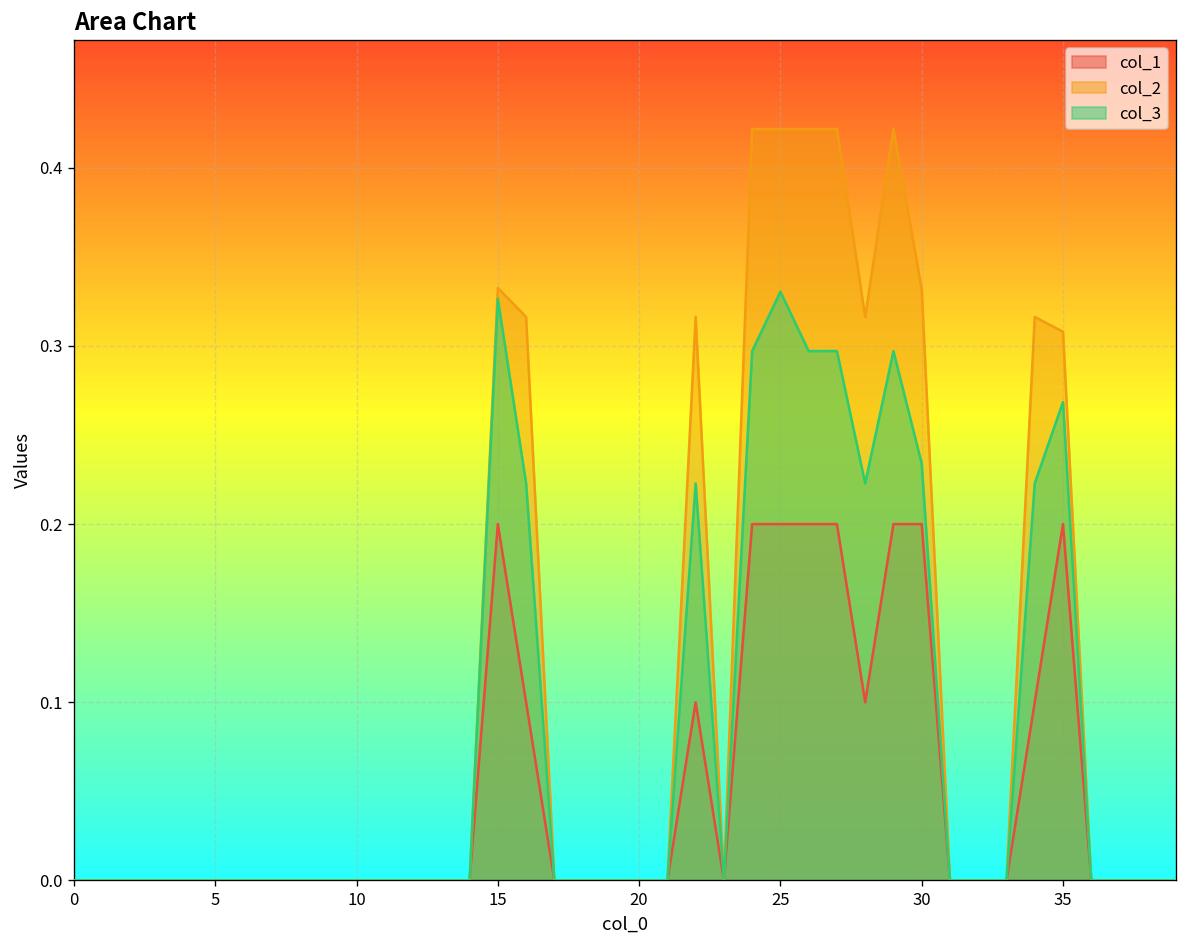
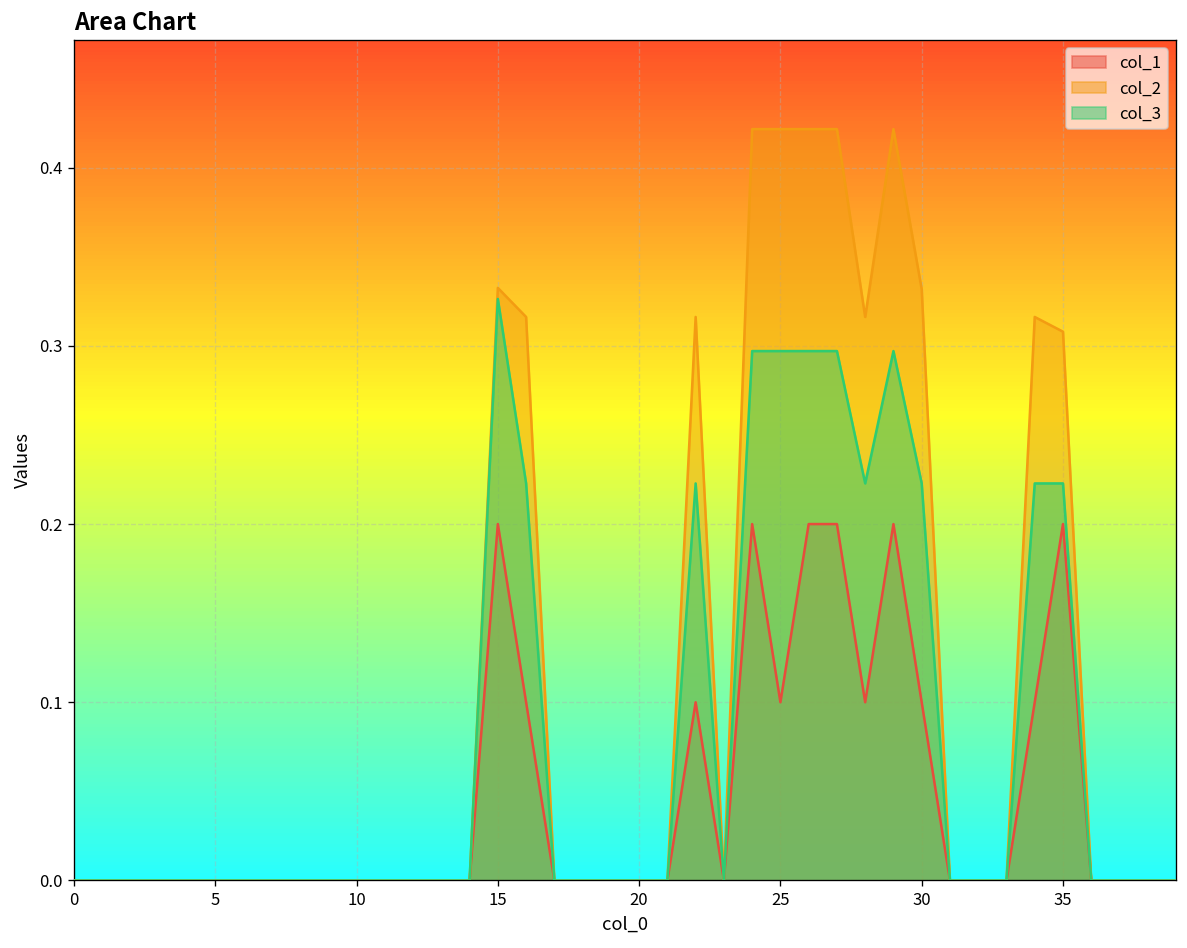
col_1, 25: 0.2 -> 0.1
col_3, 25: 0.330 -> 0.297
col_1, 30: 0.2 -> 0.1
col_3, 30: 0.234 -> 0.223
col_3, 35: 0.268 -> 0.223
